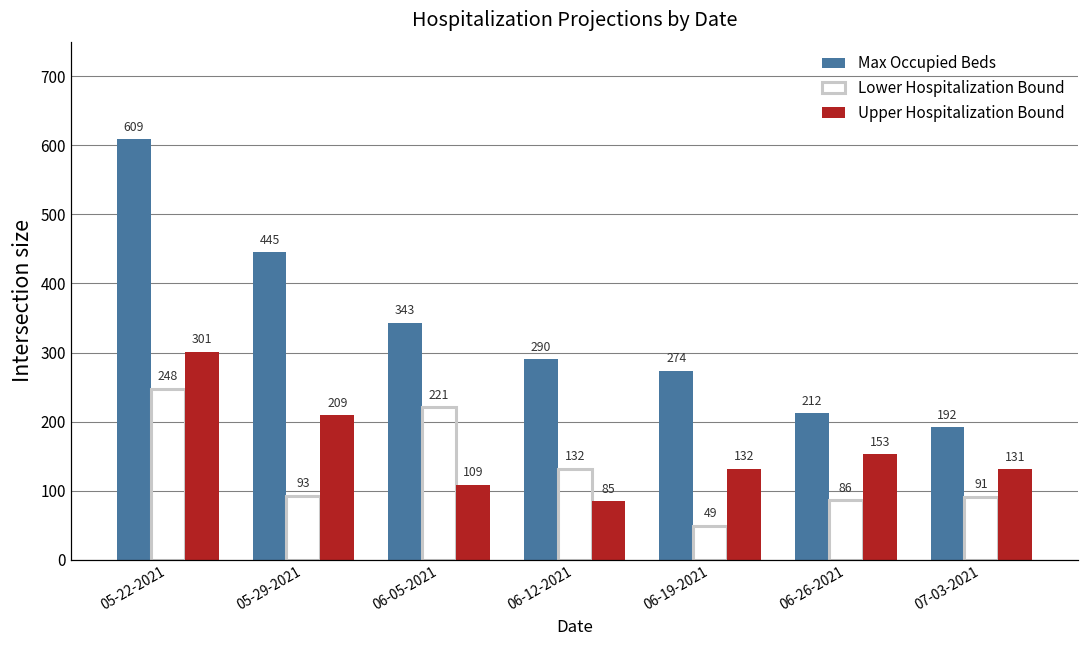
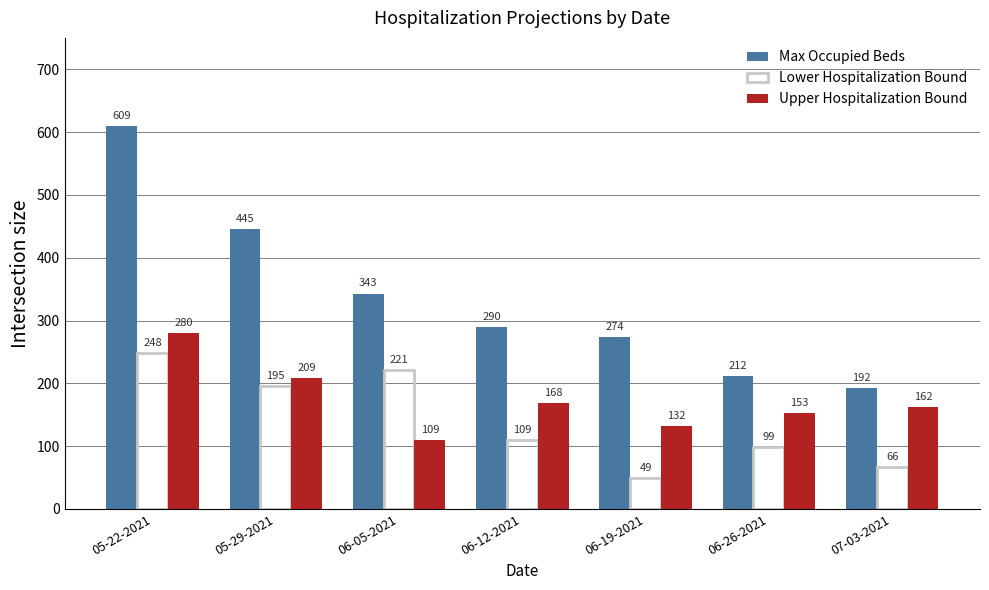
Upper Hospitalization Bound, 05-22-2021: 301 -> 280
Lower Hospitalization Bound, 05-29-2021: 93 -> 195
Lower Hospitalization Bound, 06-12-2021: 132 -> 109
Upper Hospitalization Bound, 06-12-2021: 85 -> 168
Lower Hospitalization Bound, 06-26-2021: 86 -> 99
Lower Hospitalization Bound, 07-03-2021: 91 -> 66
Upper Hospitalization Bound, 07-03-2021: 131 -> 162
